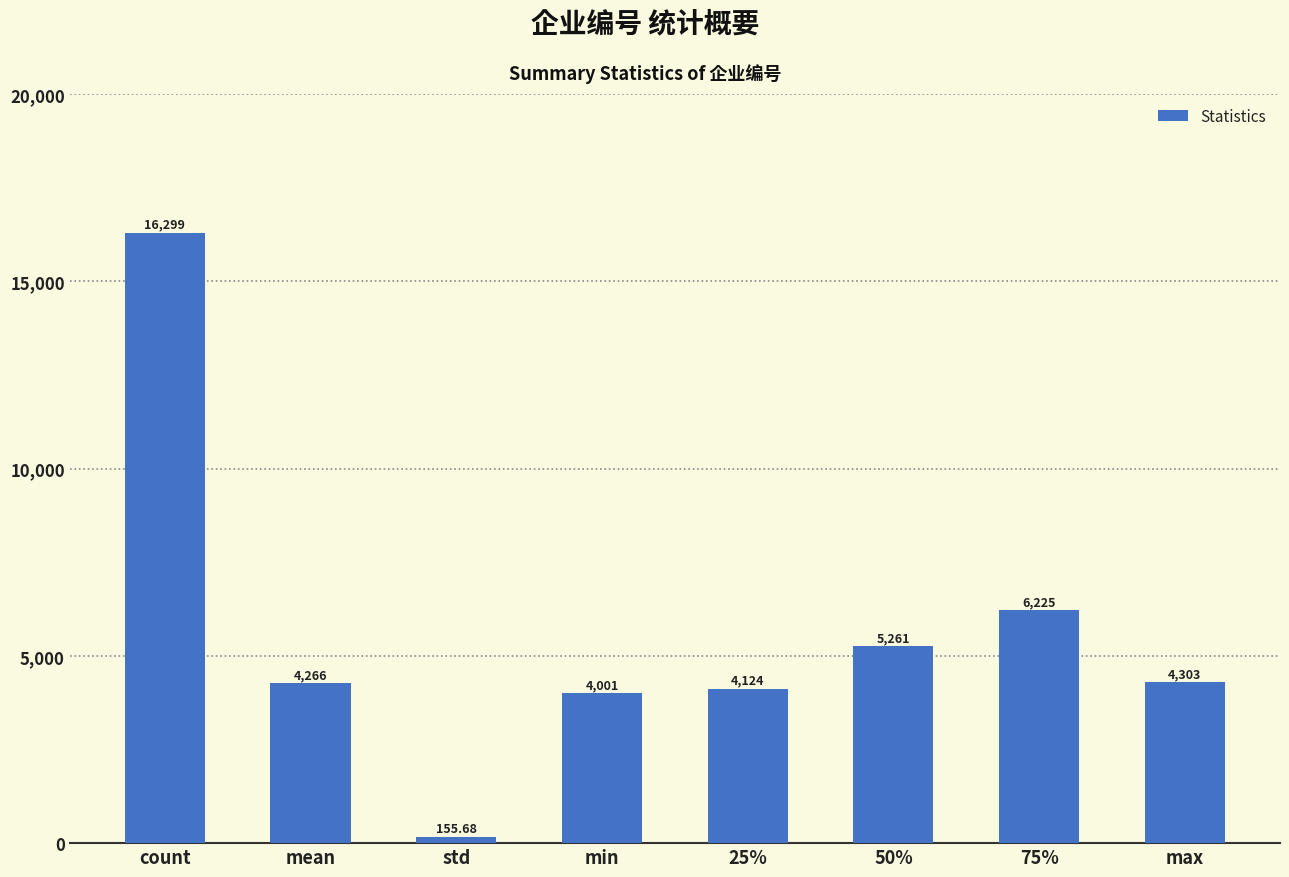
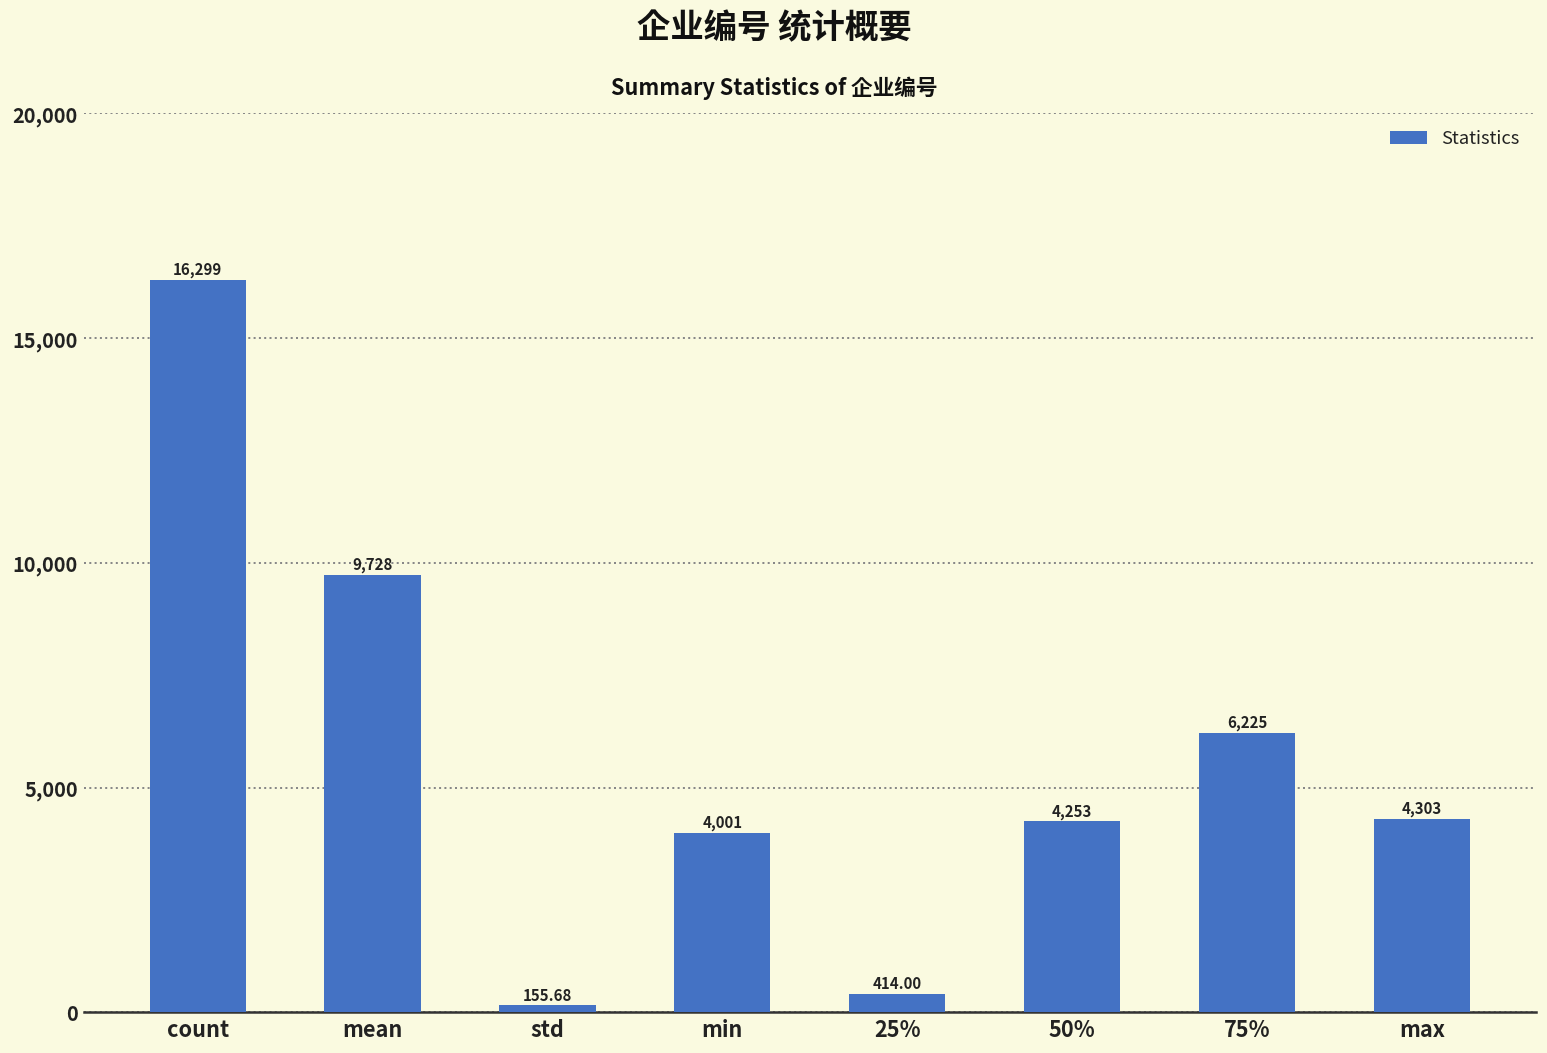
mean: 4,266 -> 9,728
25%: 4,124 -> 414.00
50%: 5,261 -> 4,253
